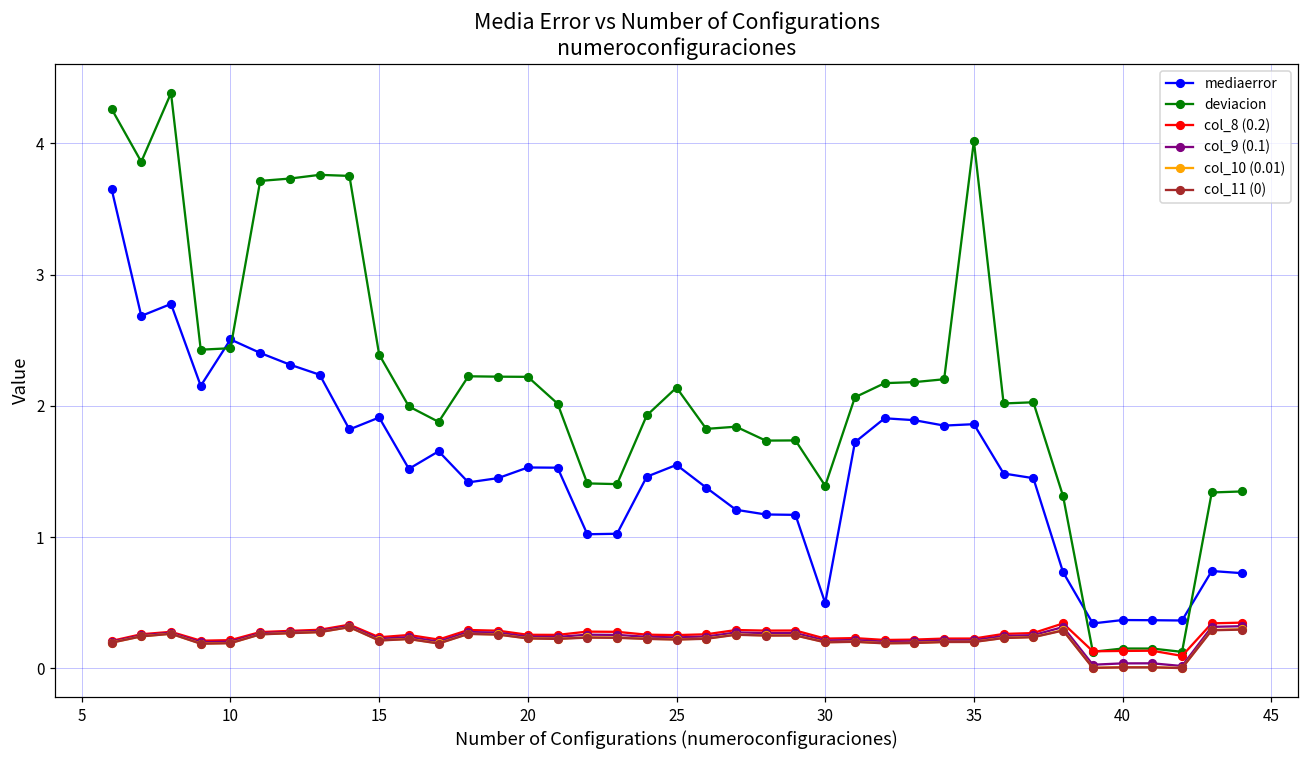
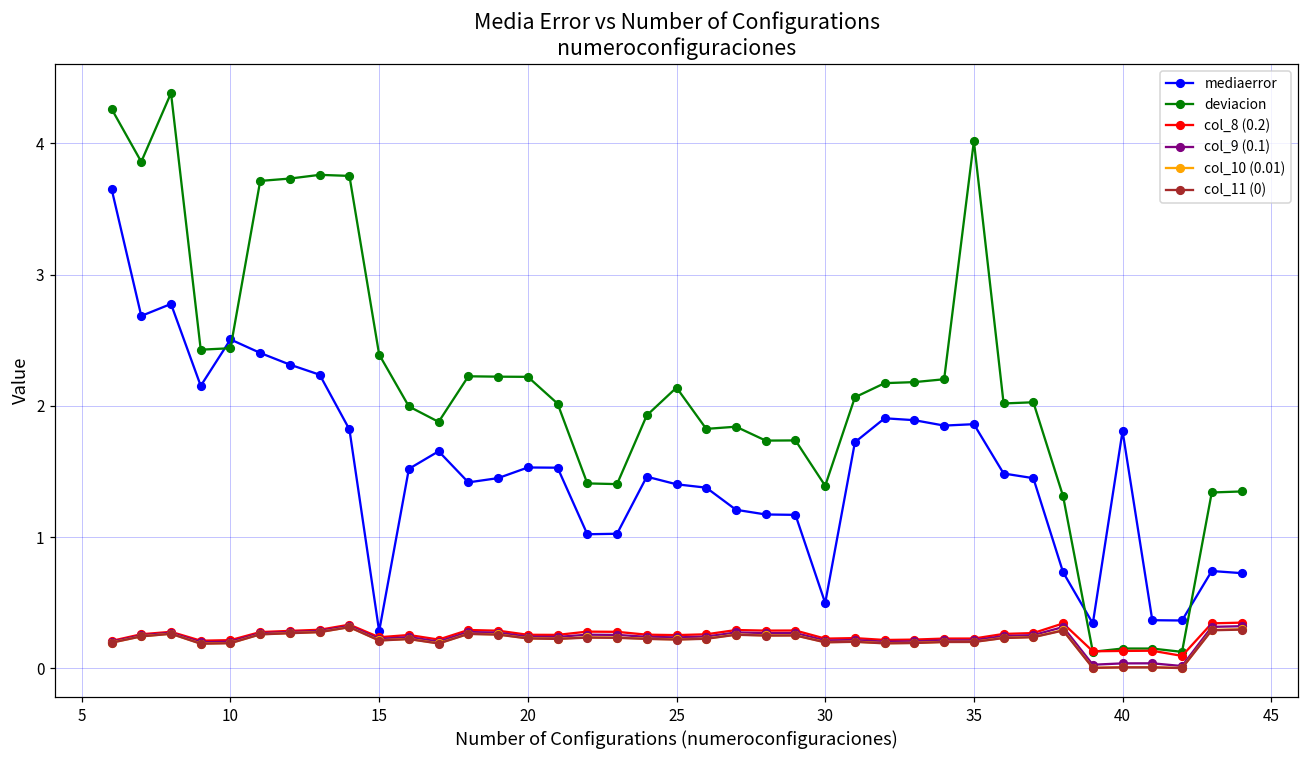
mediaerror, 15: 1.91 -> 0.28
mediaerror, 25: 1.55 -> 1.40
mediaerror, 40: 0.37 -> 1.81
